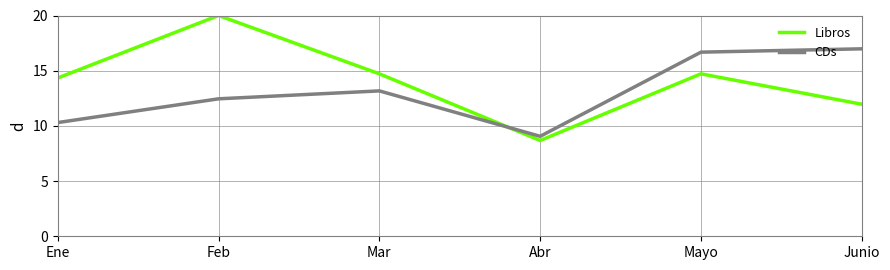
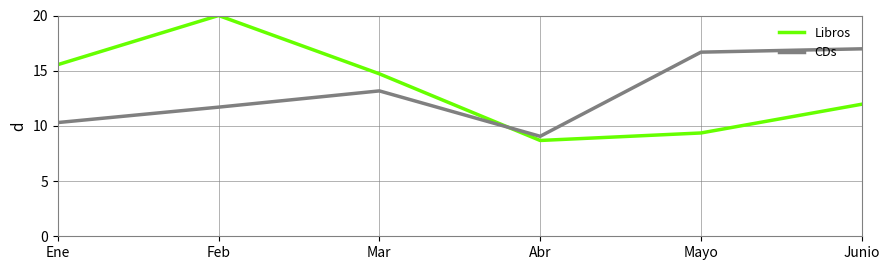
Libros, Ene: 14.3 -> 15.5
CDs, Feb: 12.5 -> 11.7
Libros, Mayo: 14.7 -> 9.4
